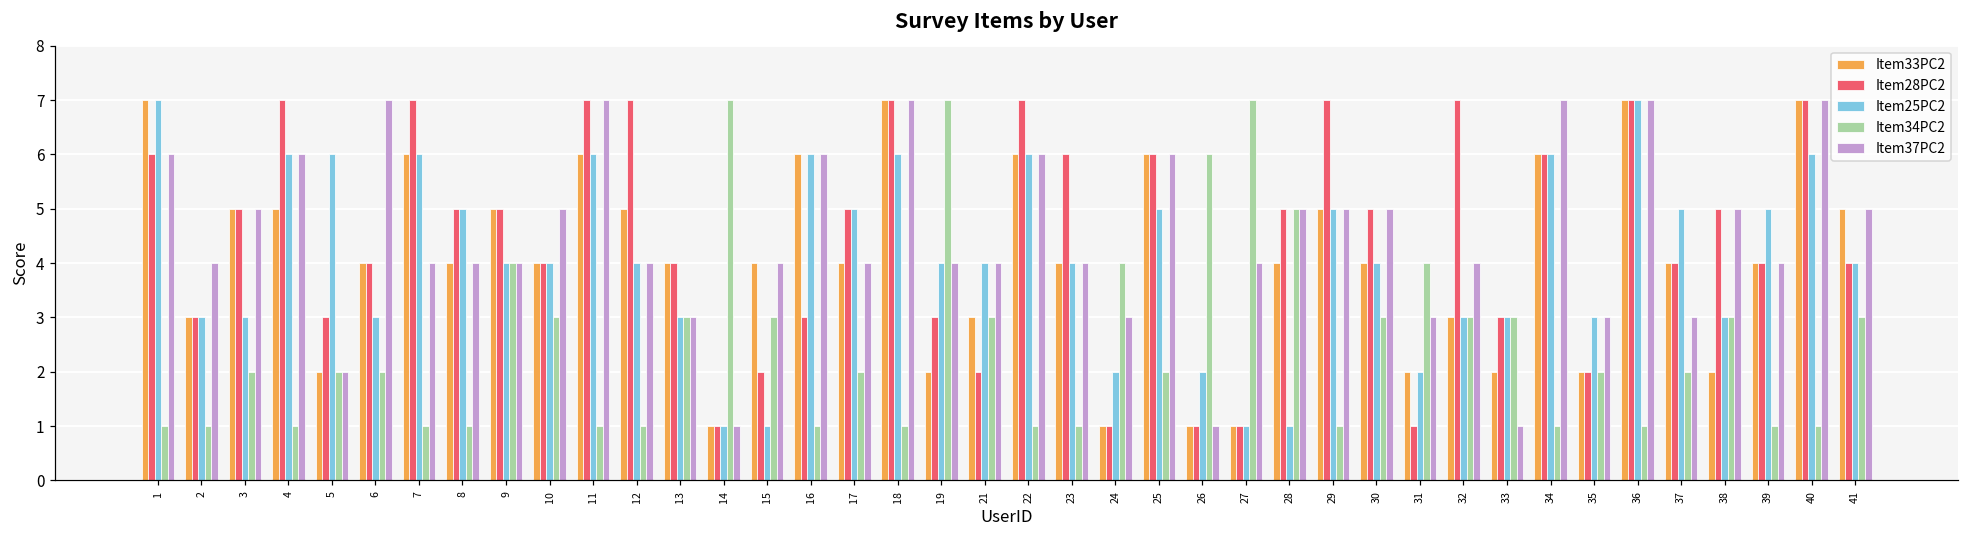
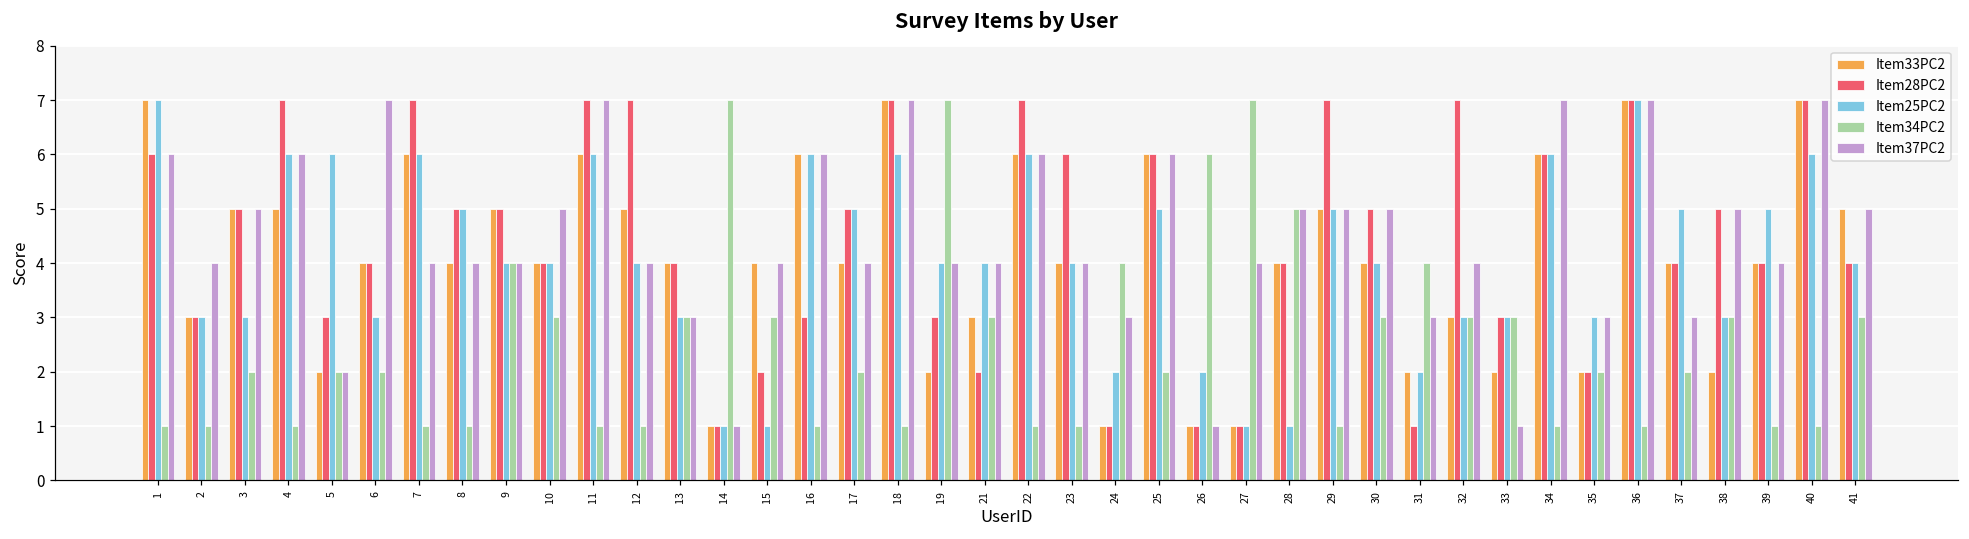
Item28PC2, 28: 5 -> 4
